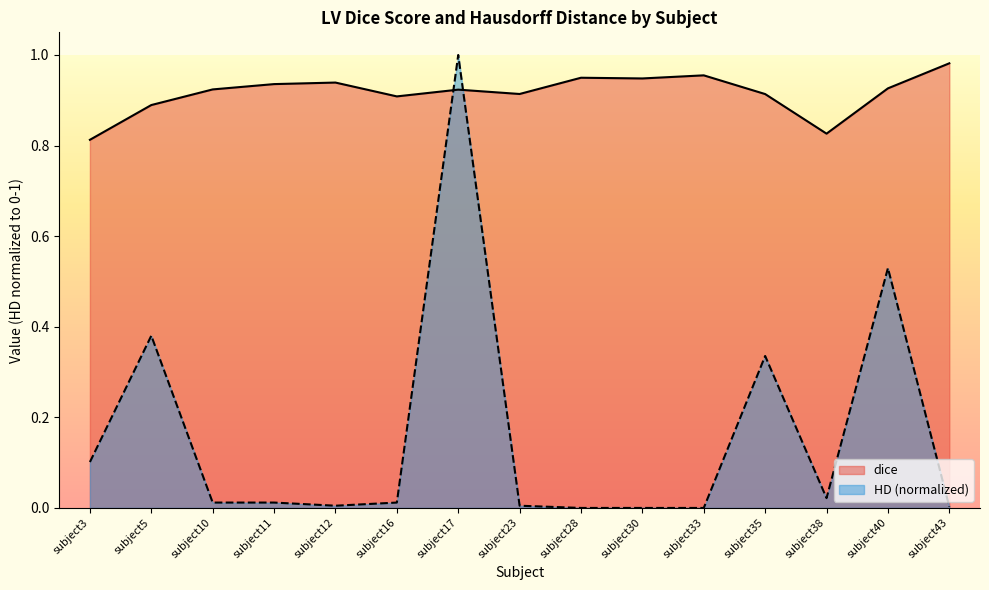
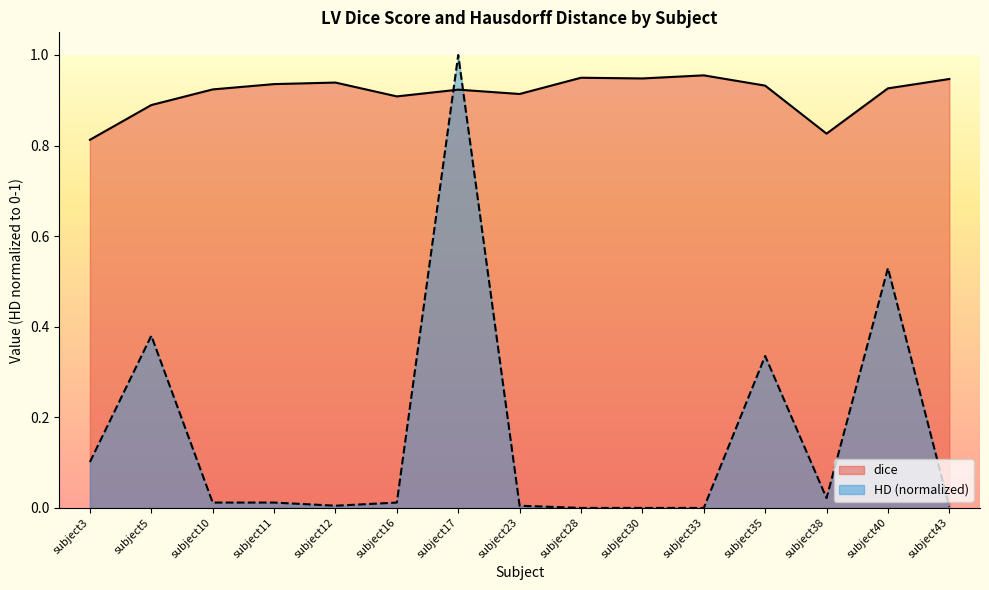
dice, subject35: 0.91 -> 0.93
dice, subject43: 0.98 -> 0.95
